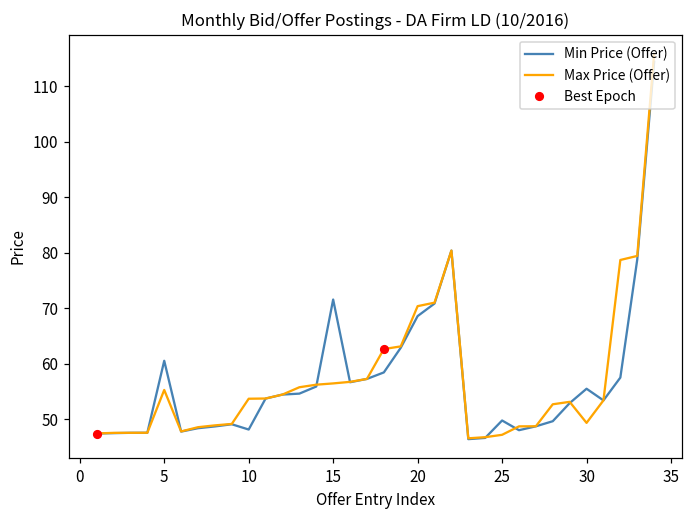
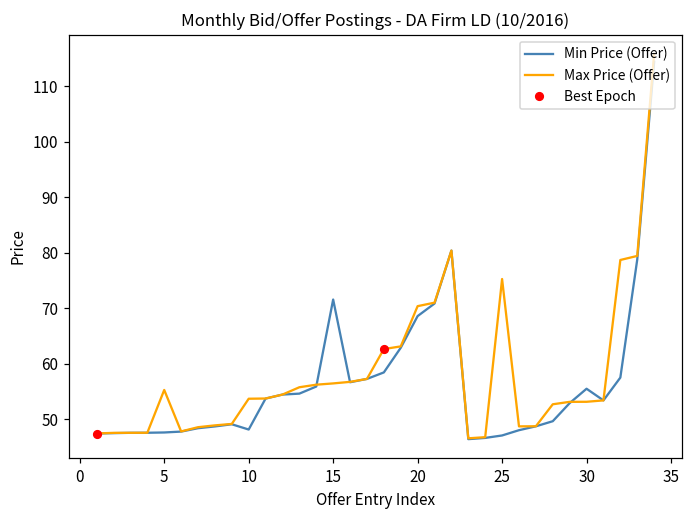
Min Price (Offer), 5: 61 -> 48
Min Price (Offer), 25: 50 -> 47
Max Price (Offer), 25: 47 -> 75
Max Price (Offer), 30: 49 -> 53
